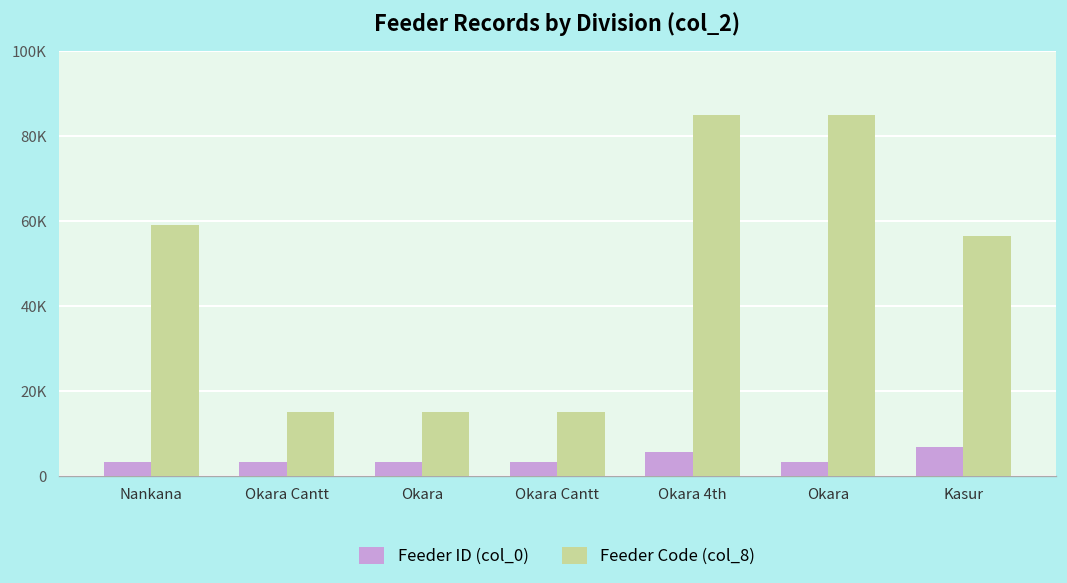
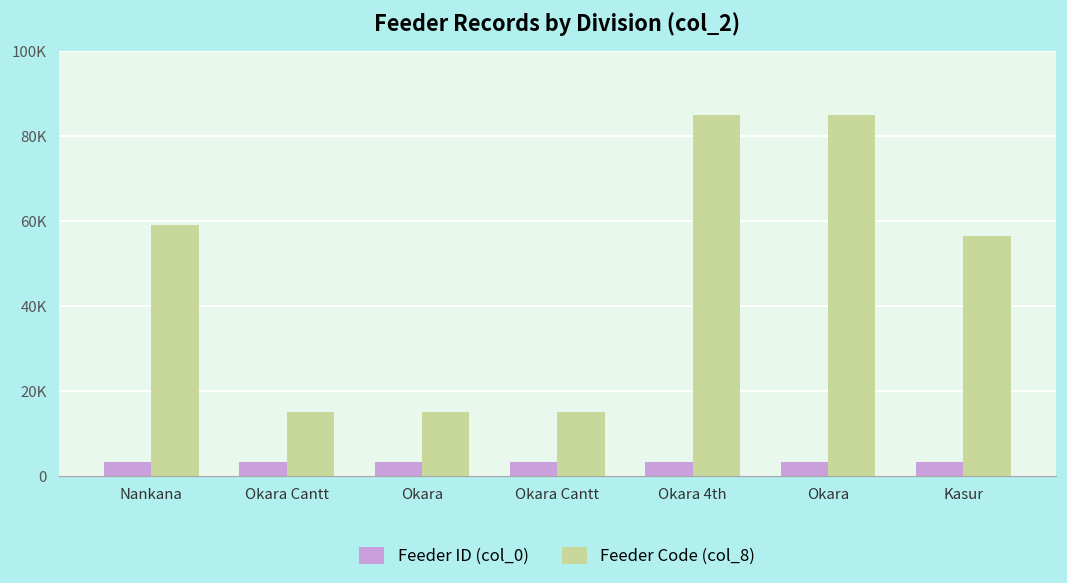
Feeder ID (col_0), Okara 4th: 6000 -> 3000
Feeder ID (col_0), Kasur: 7000 -> 3000
